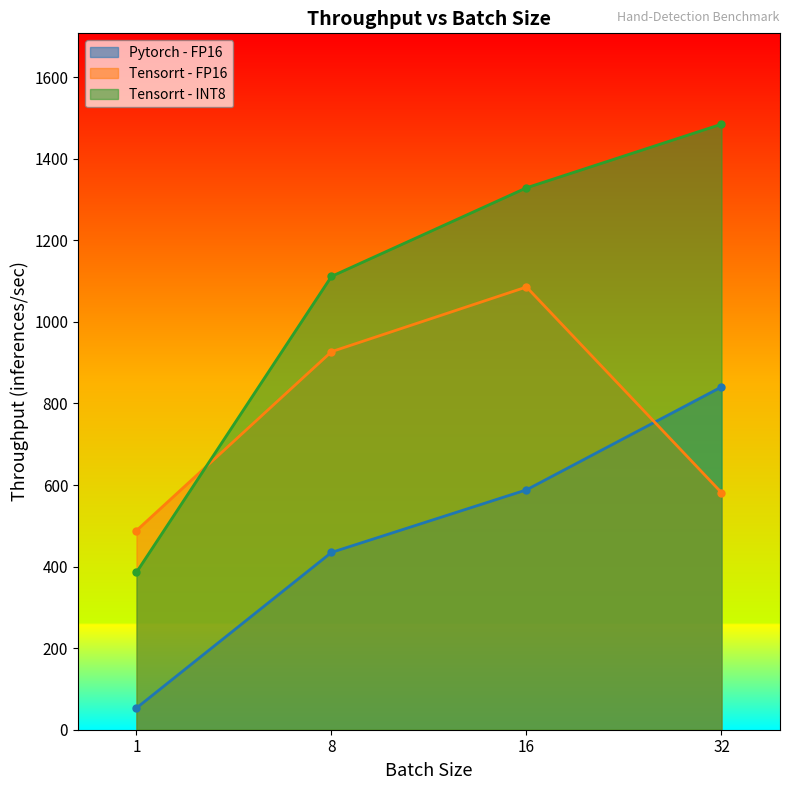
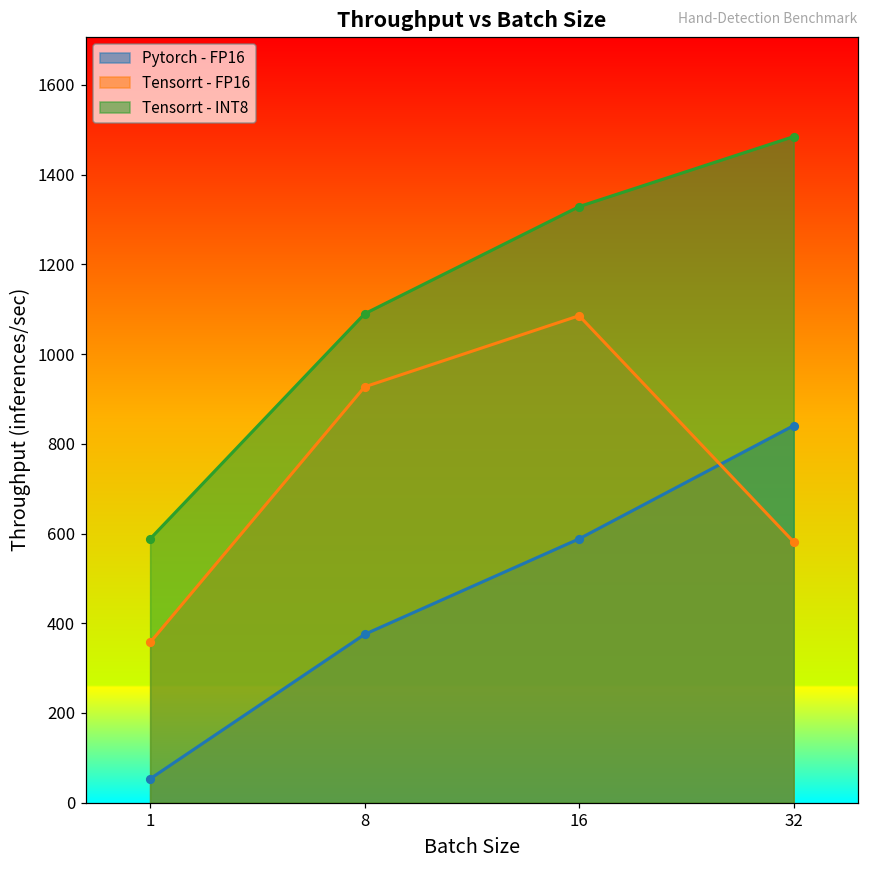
Tensorrt - FP16, 1: 490 -> 360
Tensorrt - INT8, 1: 390 -> 590
Pytorch - FP16, 8: 430 -> 380
Tensorrt - INT8, 8: 1110 -> 1090
